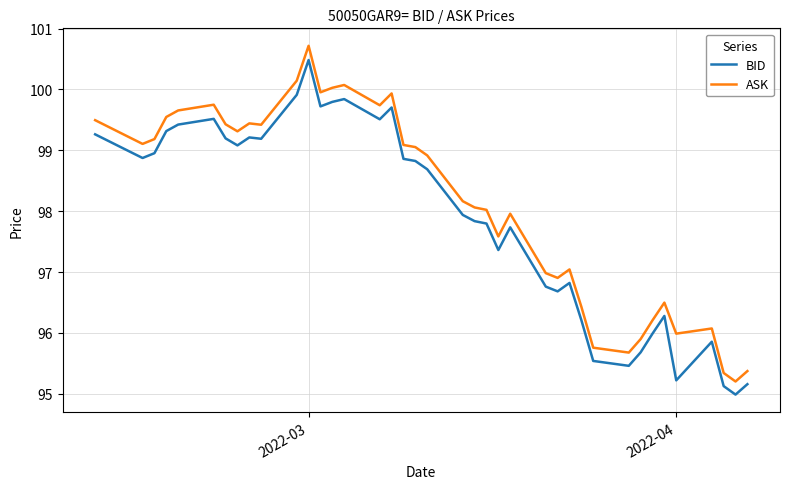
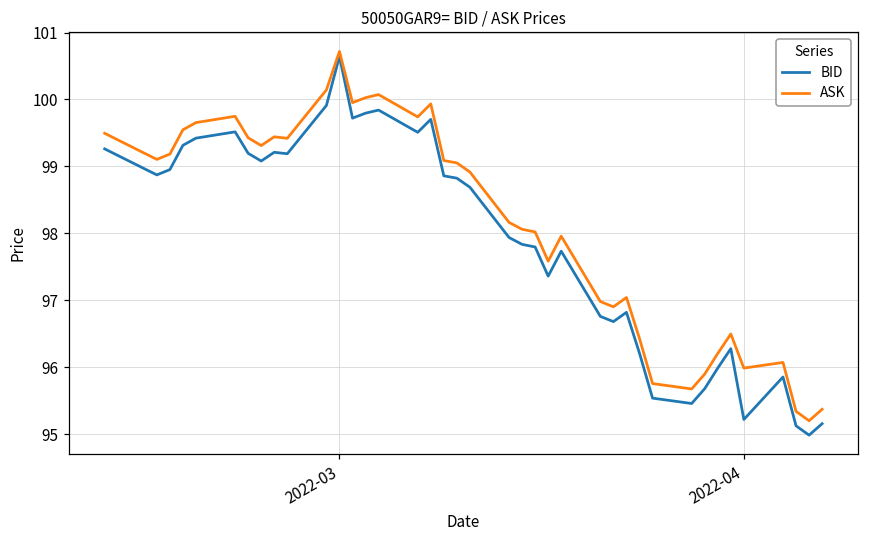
BID, 2022-03: 100.5 -> 100.6
